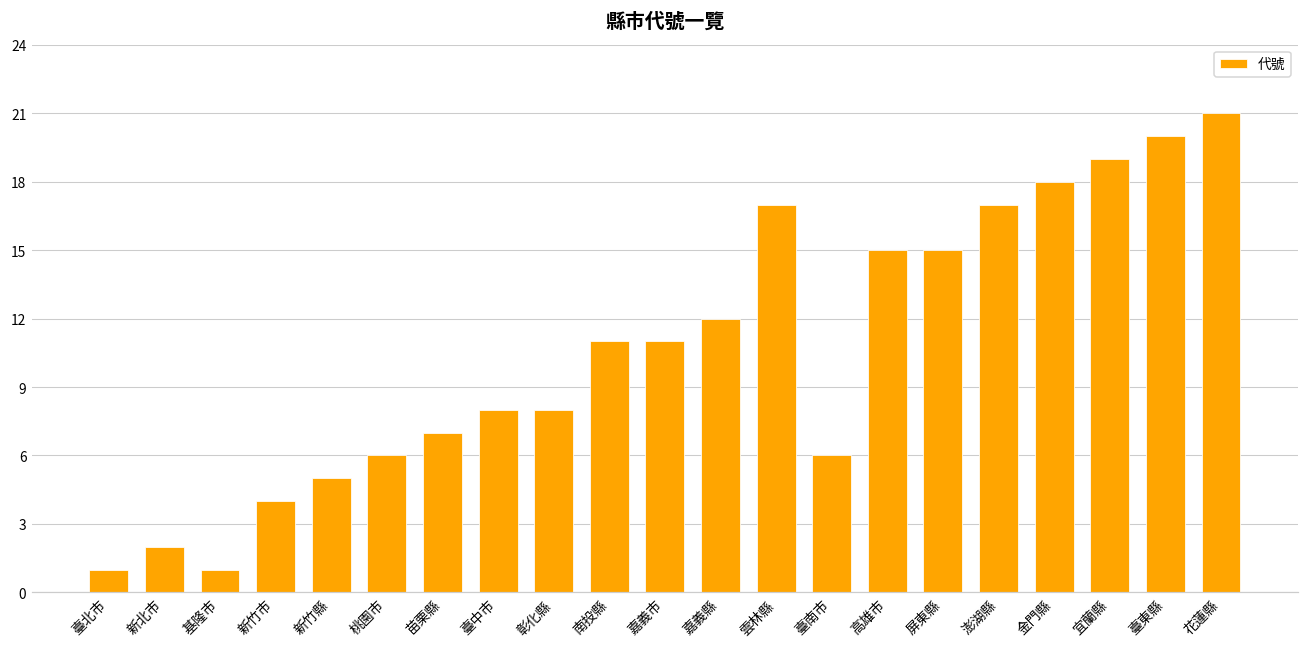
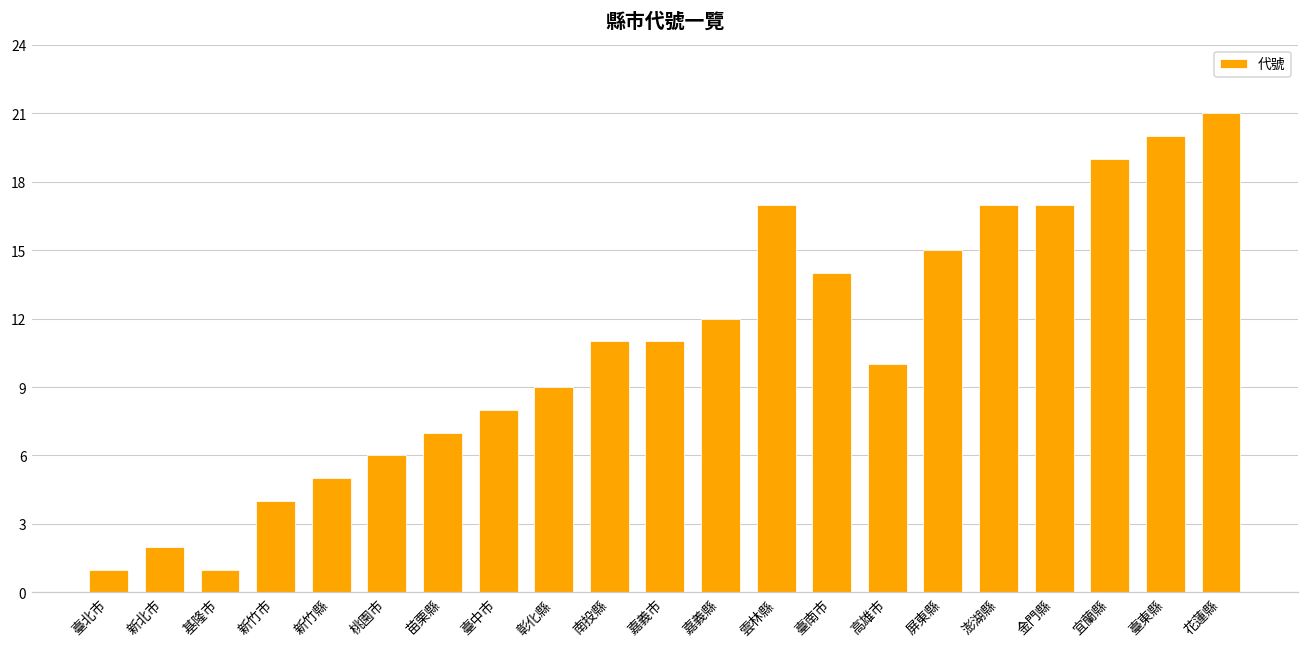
彰化縣: 8 -> 9
臺南市: 6 -> 14
高雄市: 15 -> 10
金門縣: 18 -> 17
